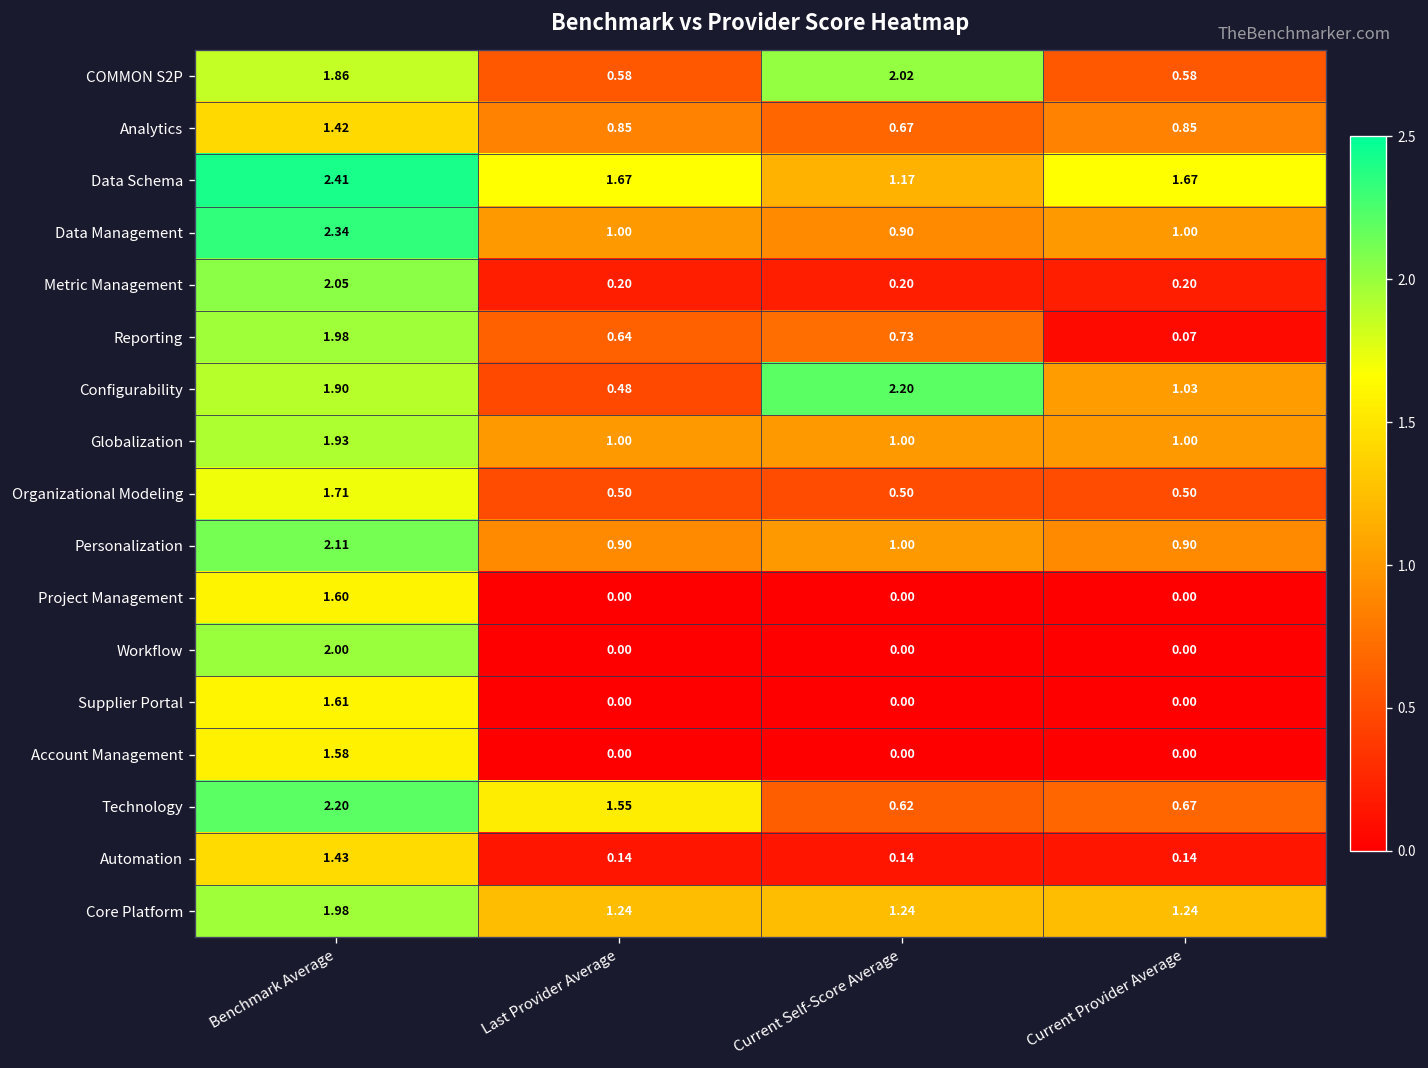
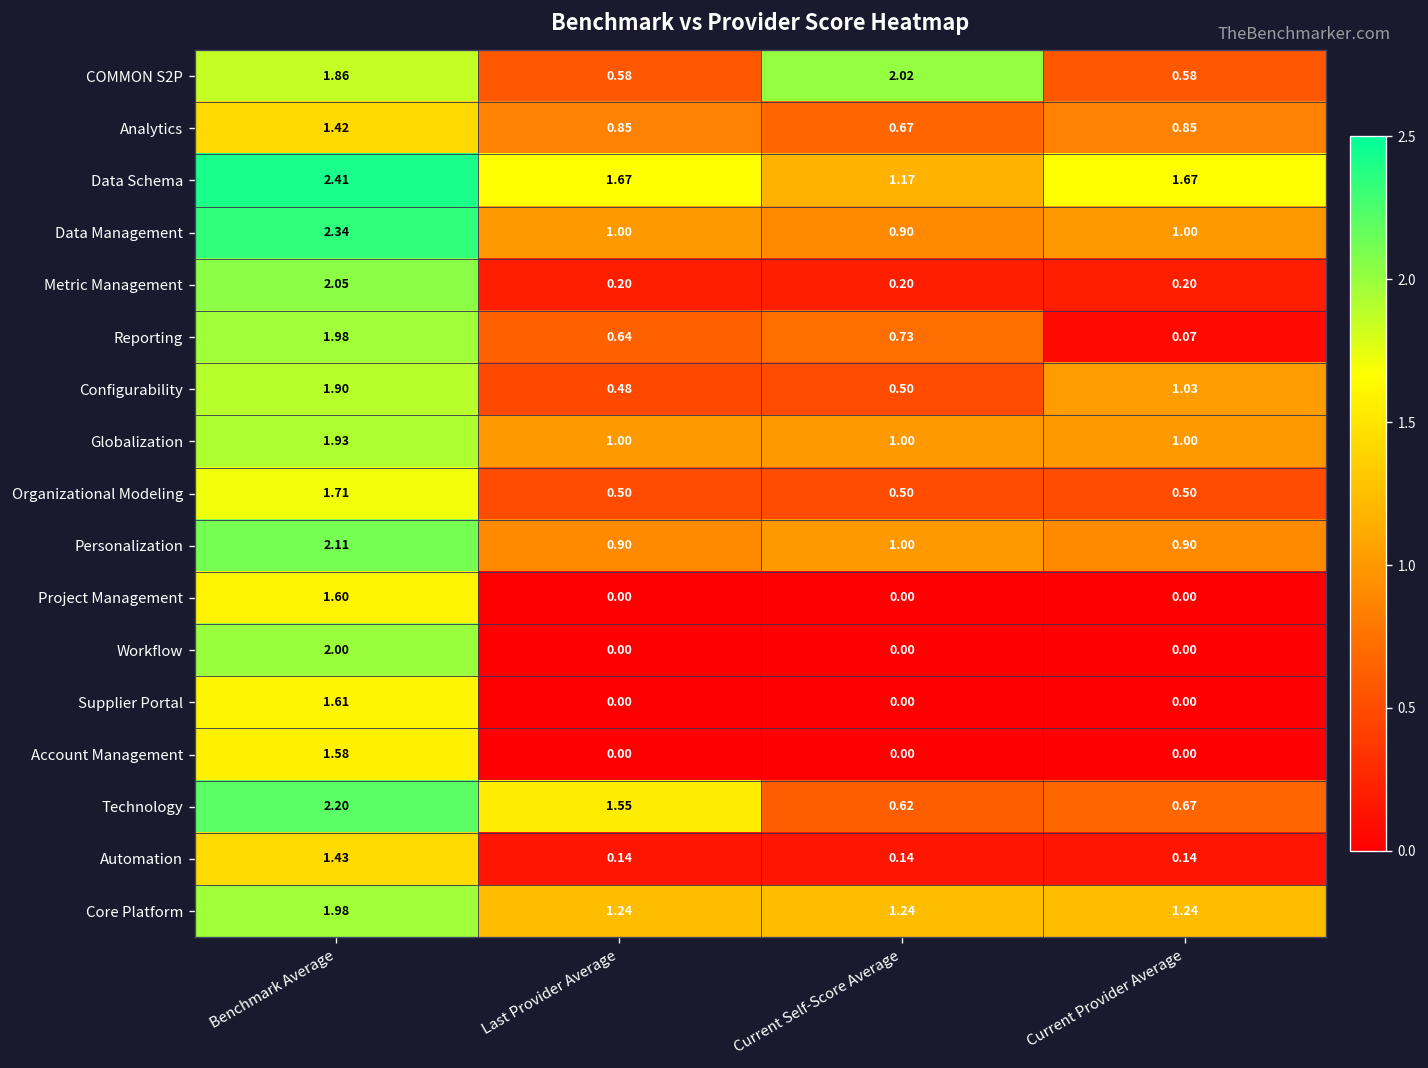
Configurability, Current Self-Score Average: 2.20 -> 0.50
